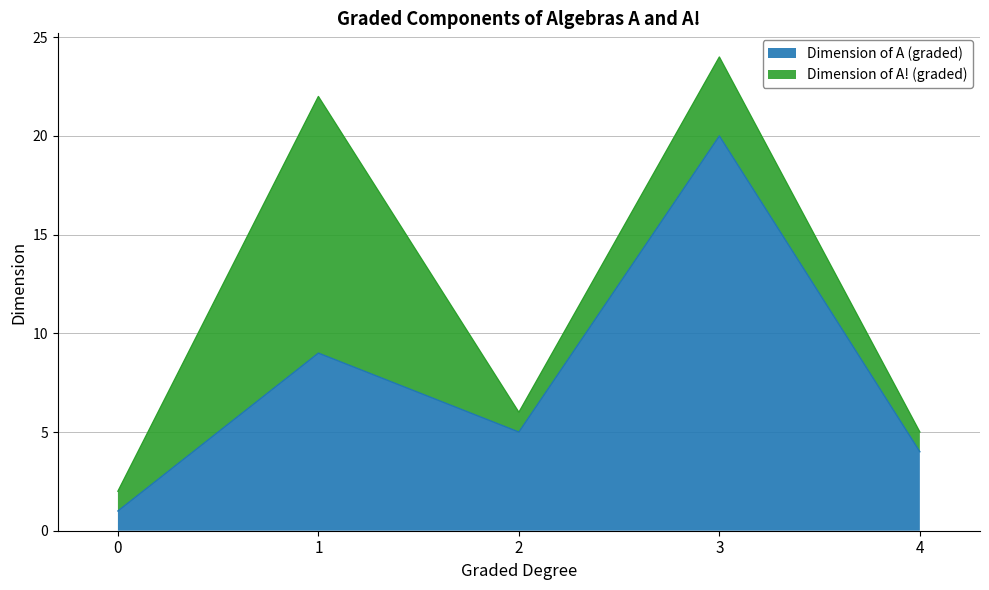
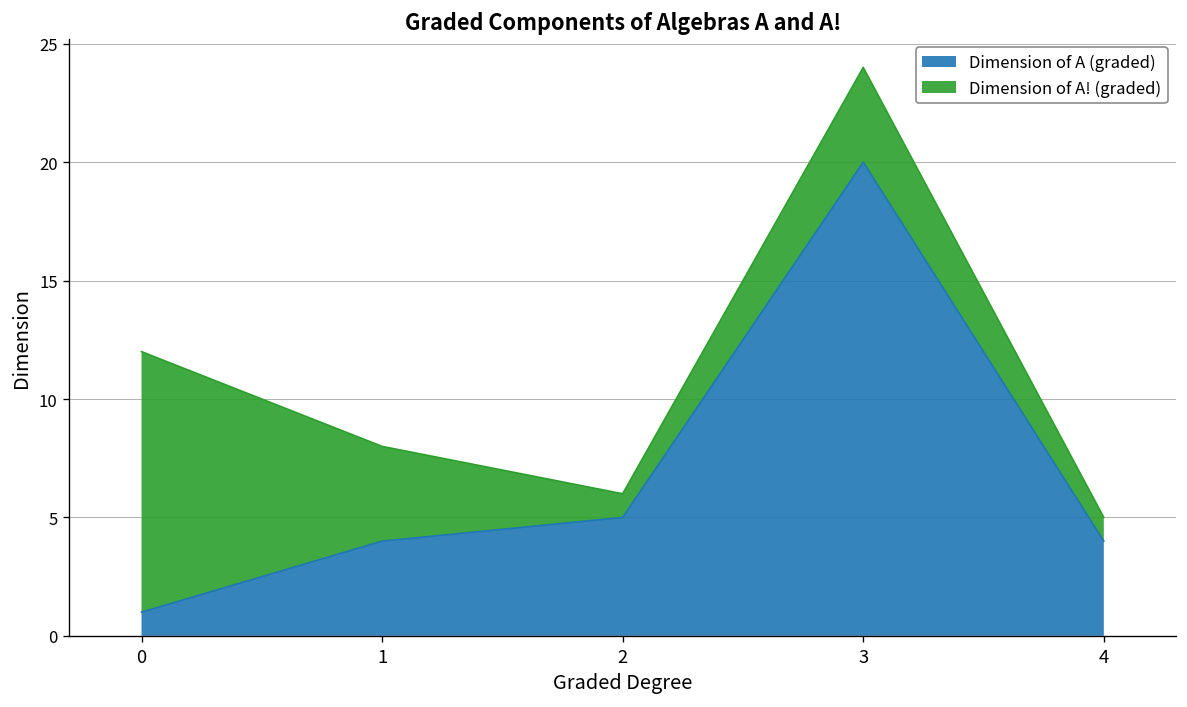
Dimension of A! (graded), 0: 1 -> 11
Dimension of A (graded), 1: 9 -> 4
Dimension of A! (graded), 1: 13 -> 4
